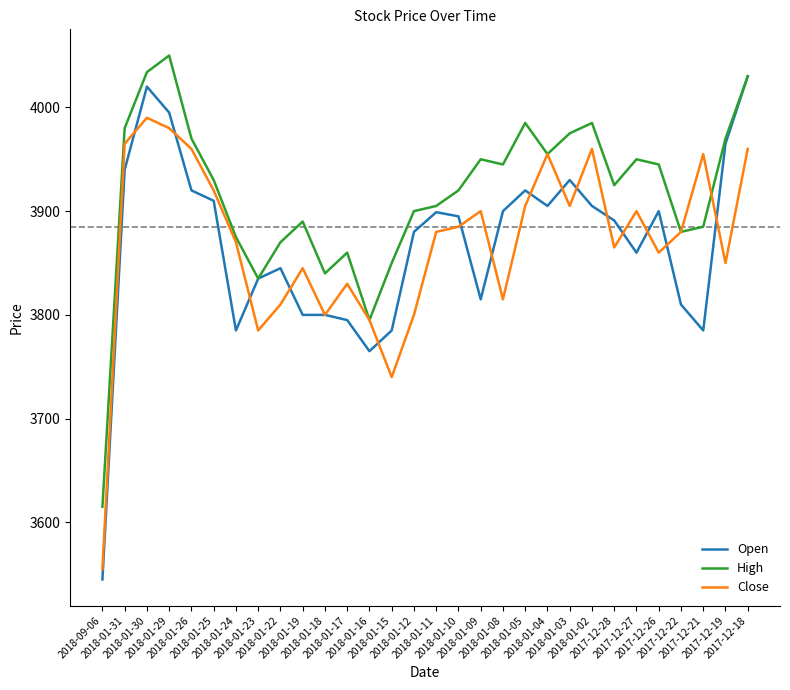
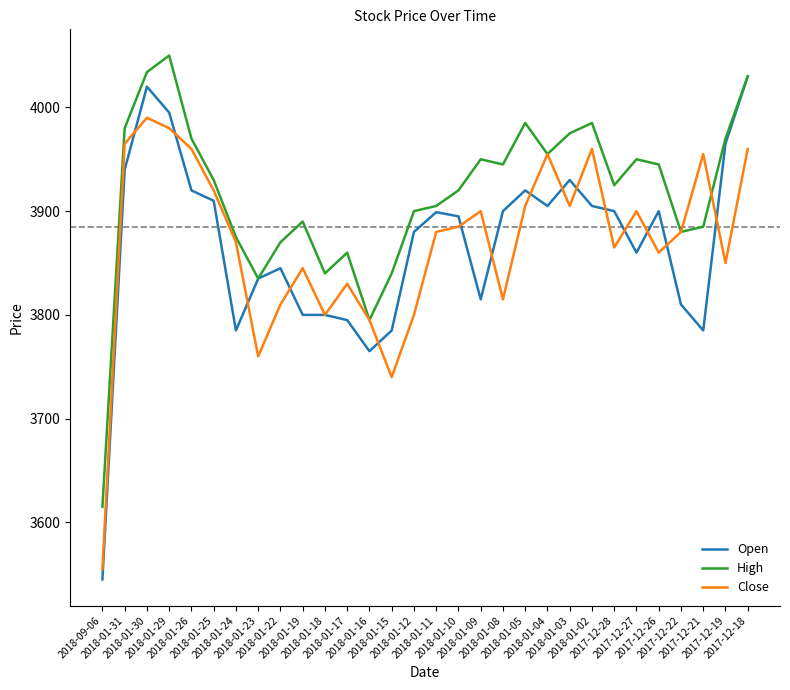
Close, 2018-01-23: 3785 -> 3760
High, 2018-01-15: 3850 -> 3840
Open, 2017-12-28: 3891 -> 3900
